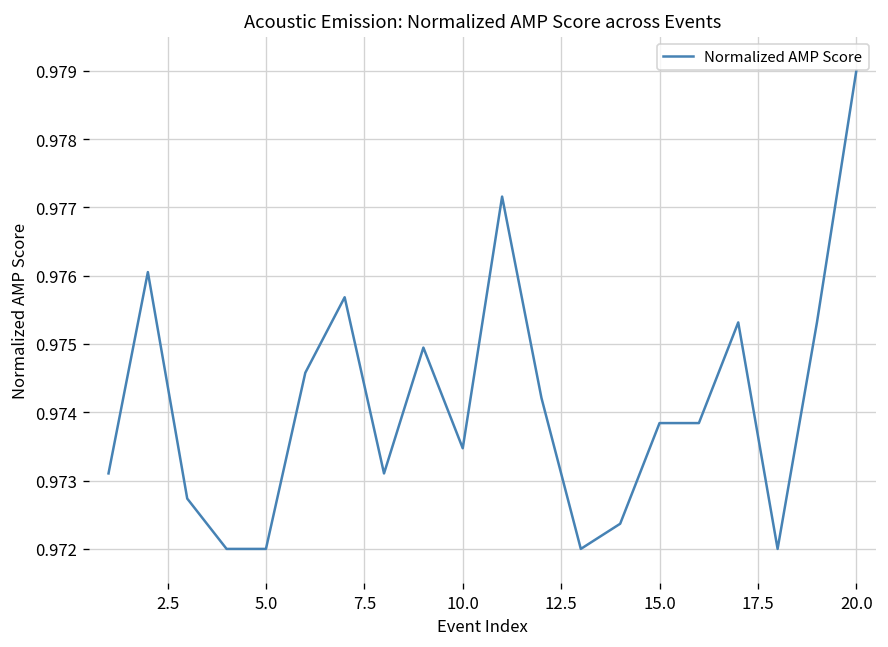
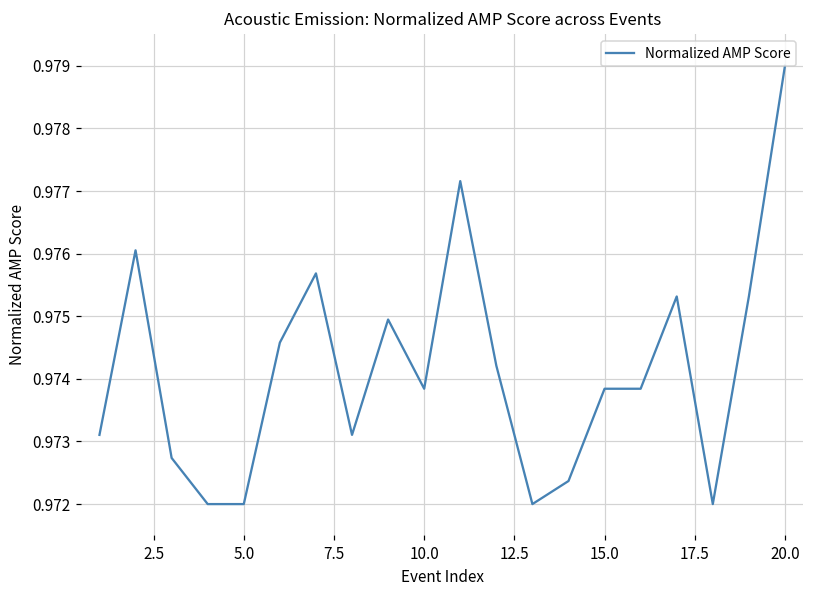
10.0: 0.9735 -> 0.9738
